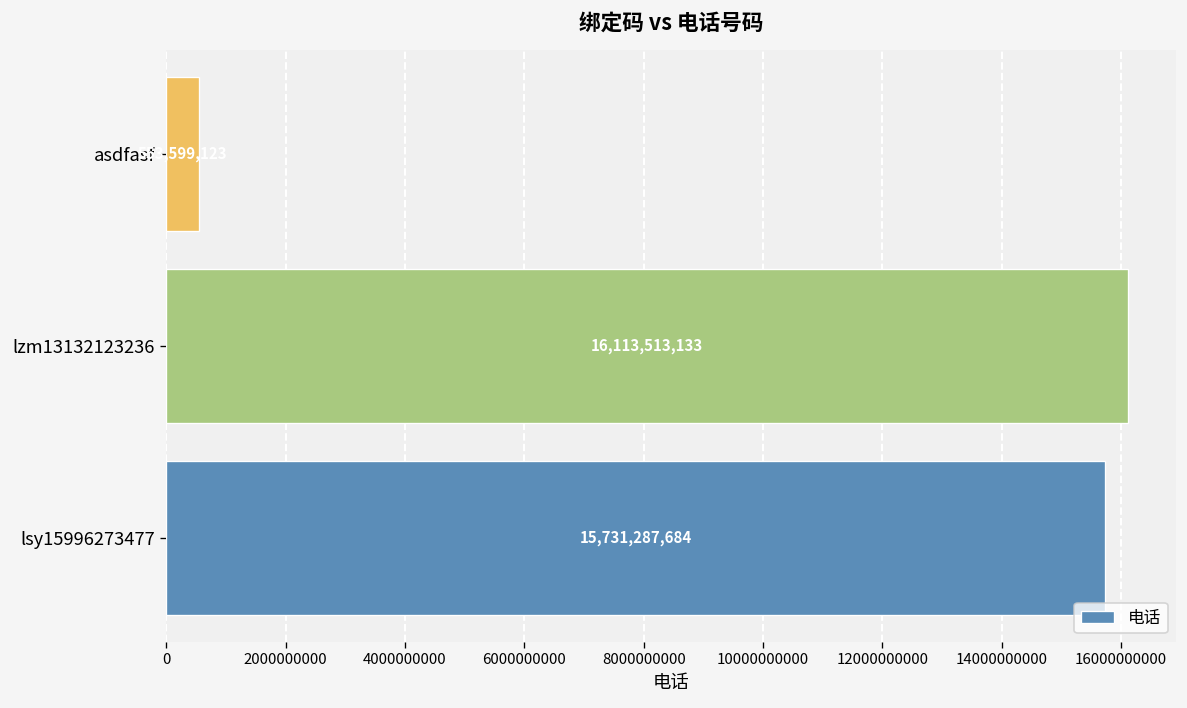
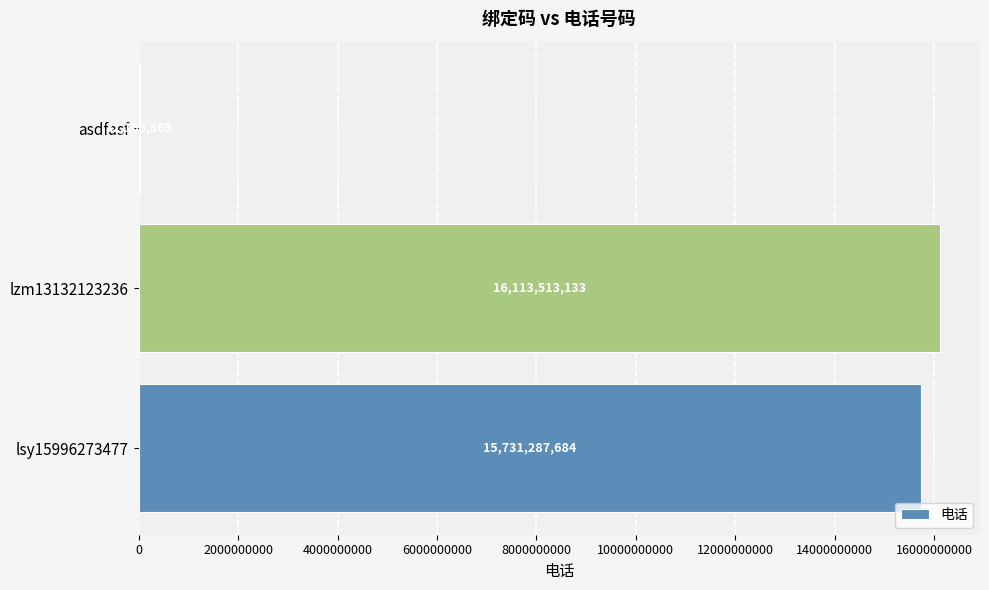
asdfasf: 600000000 -> 0
